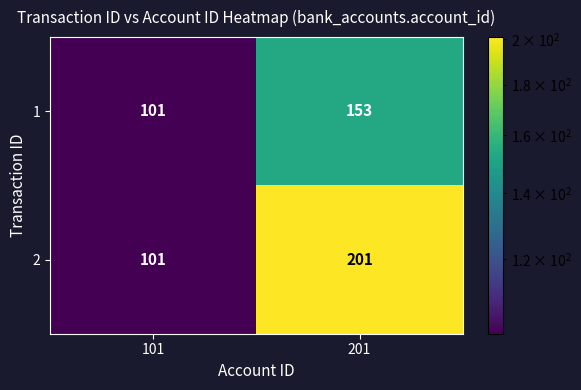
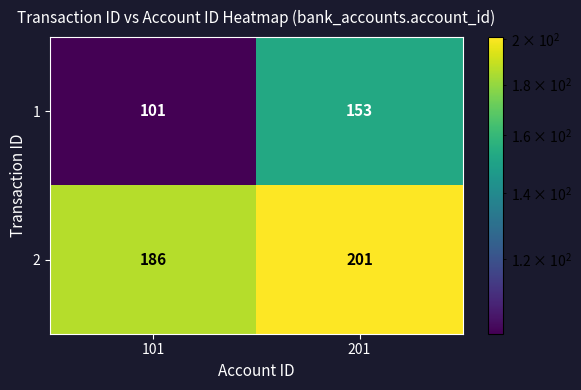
2, 101: 101 -> 186
